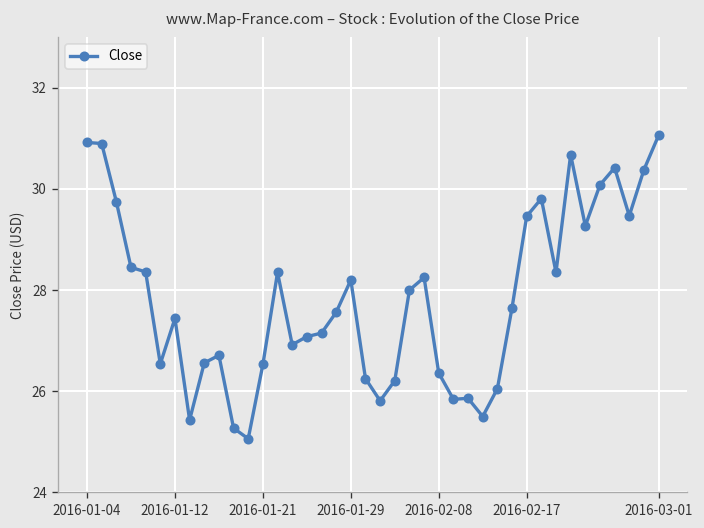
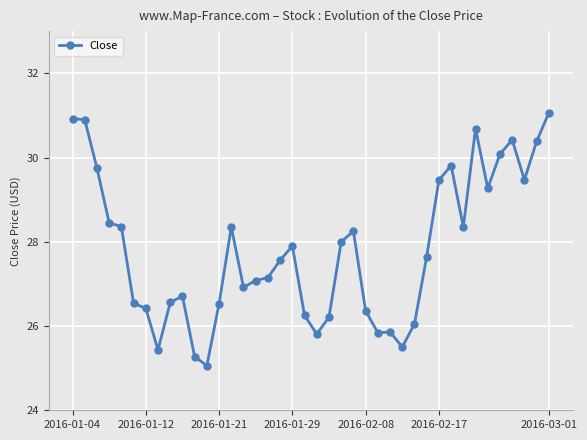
2016-01-12: 27.4 -> 26.4
2016-01-29: 28.2 -> 27.9
